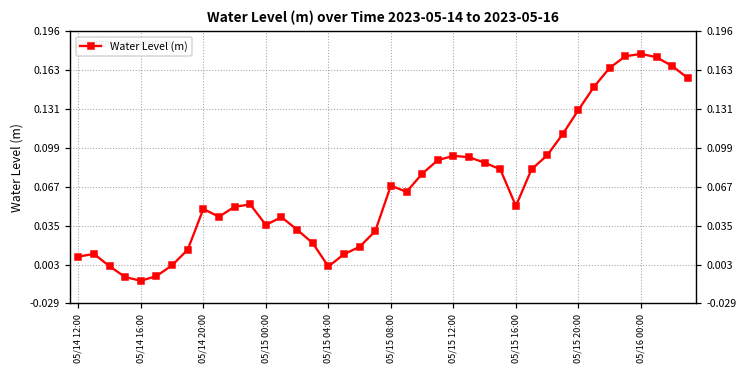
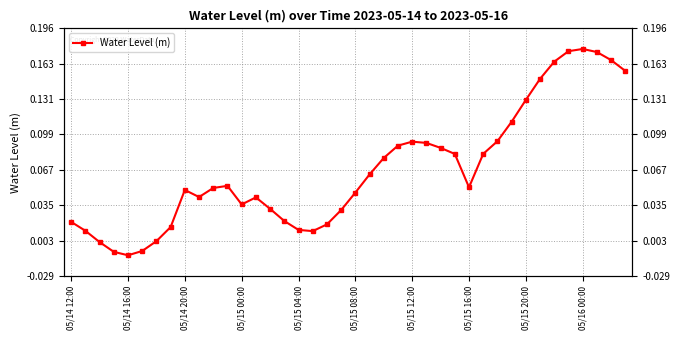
05/14 12:00: 0.009 -> 0.020
05/15 04:00: 0.001 -> 0.012
05/15 08:00: 0.068 -> 0.046
